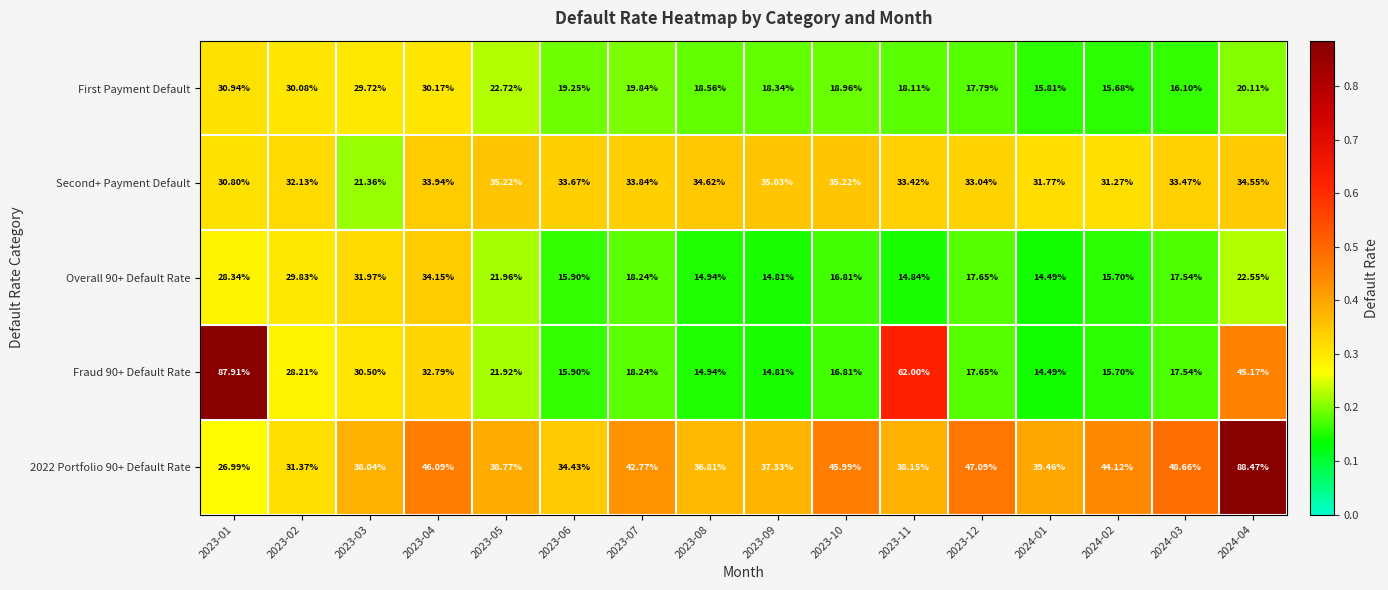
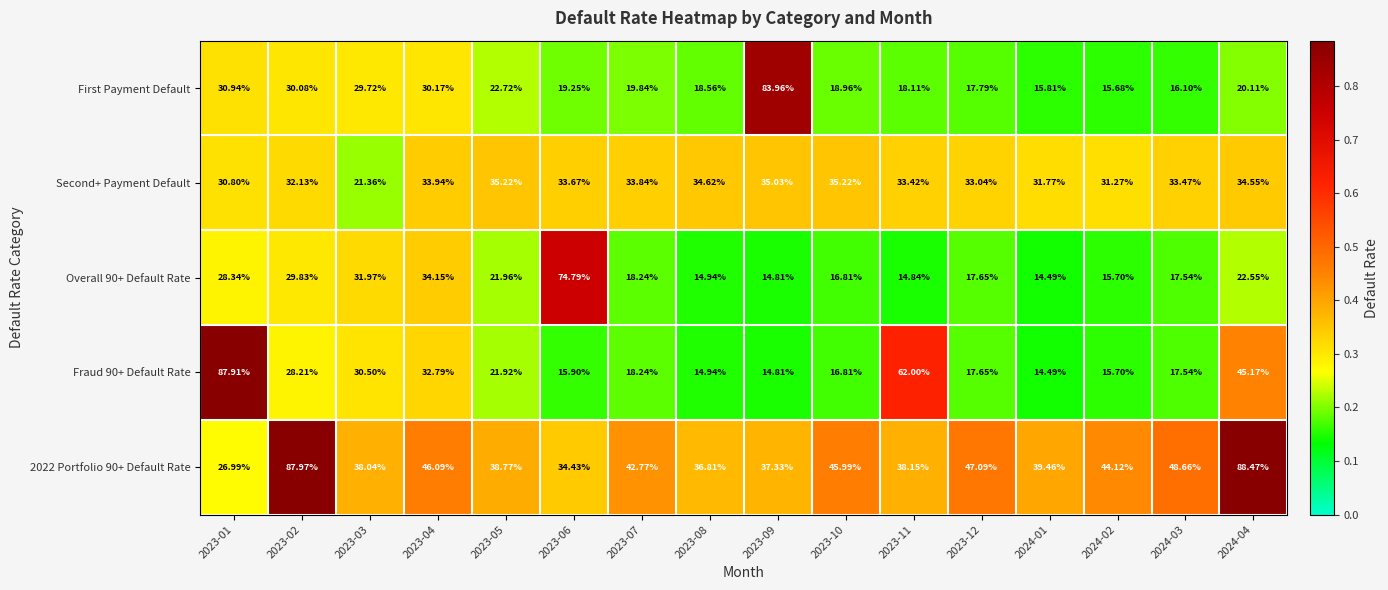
First Payment Default, 2023-09: 18.34% -> 83.96%
Overall 90+ Default Rate, 2023-06: 15.90% -> 74.79%
2022 Portfolio 90+ Default Rate, 2023-02: 31.37% -> 87.97%
